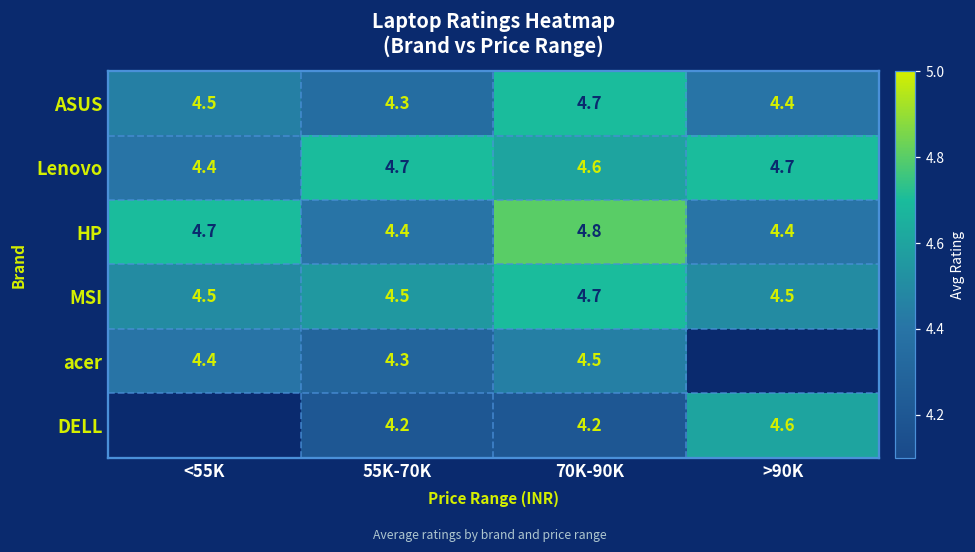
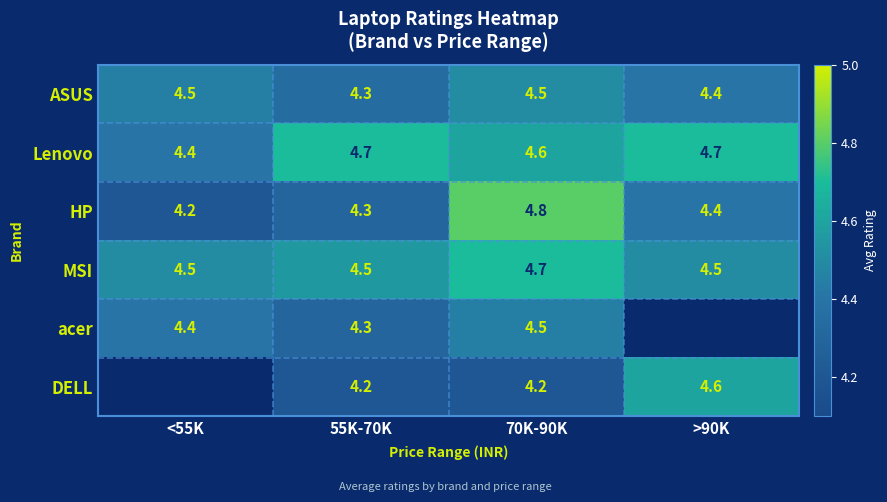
ASUS, 70K-90K: 4.7 -> 4.5
HP, <55K: 4.7 -> 4.2
HP, 55K-70K: 4.4 -> 4.3
